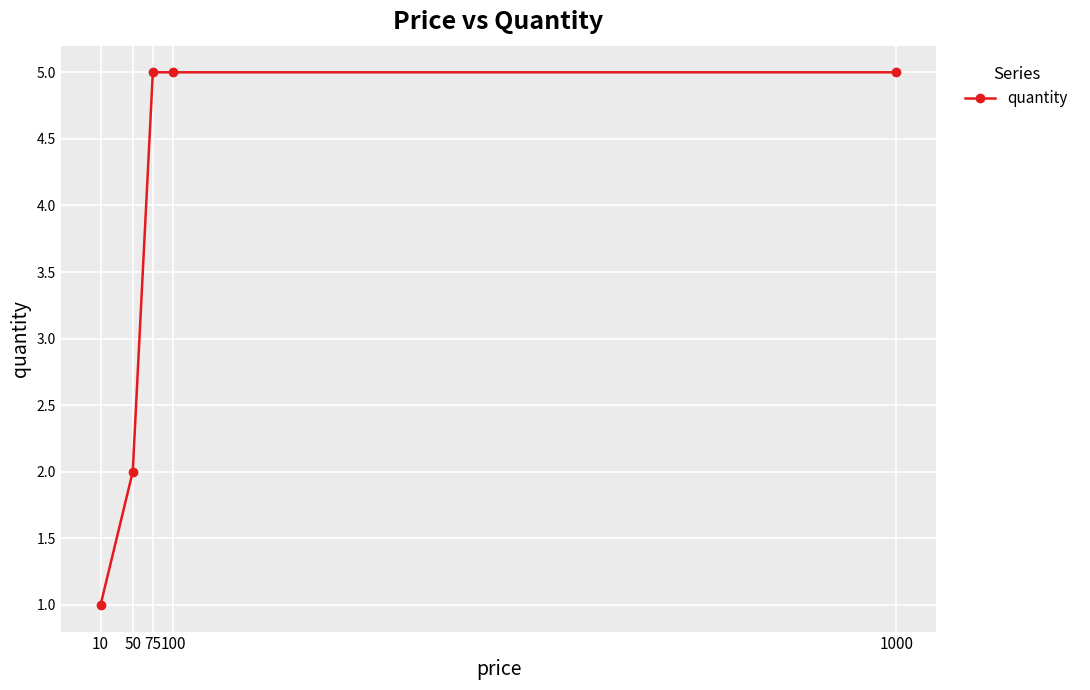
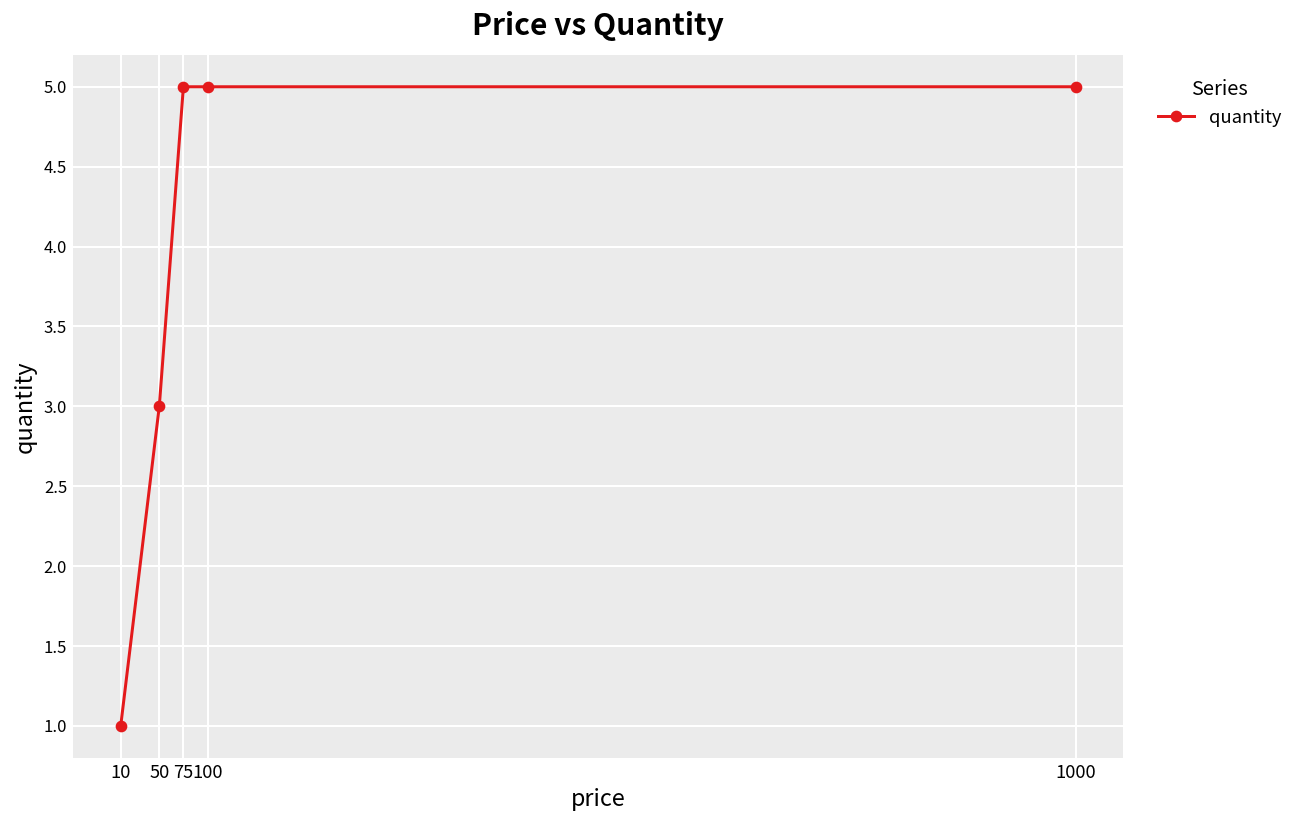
50: 2 -> 3
